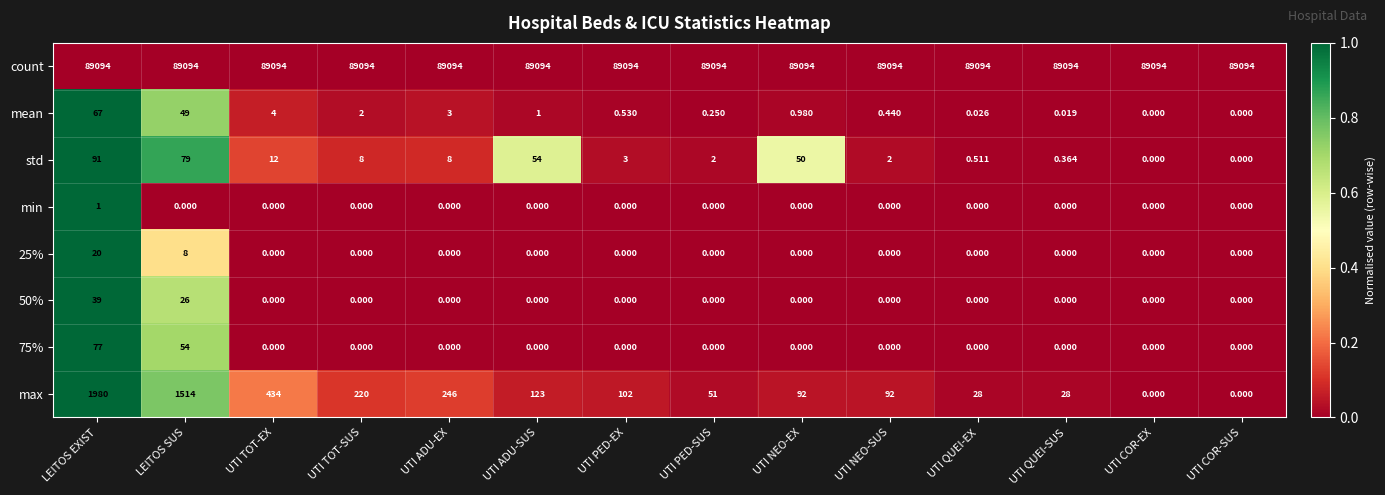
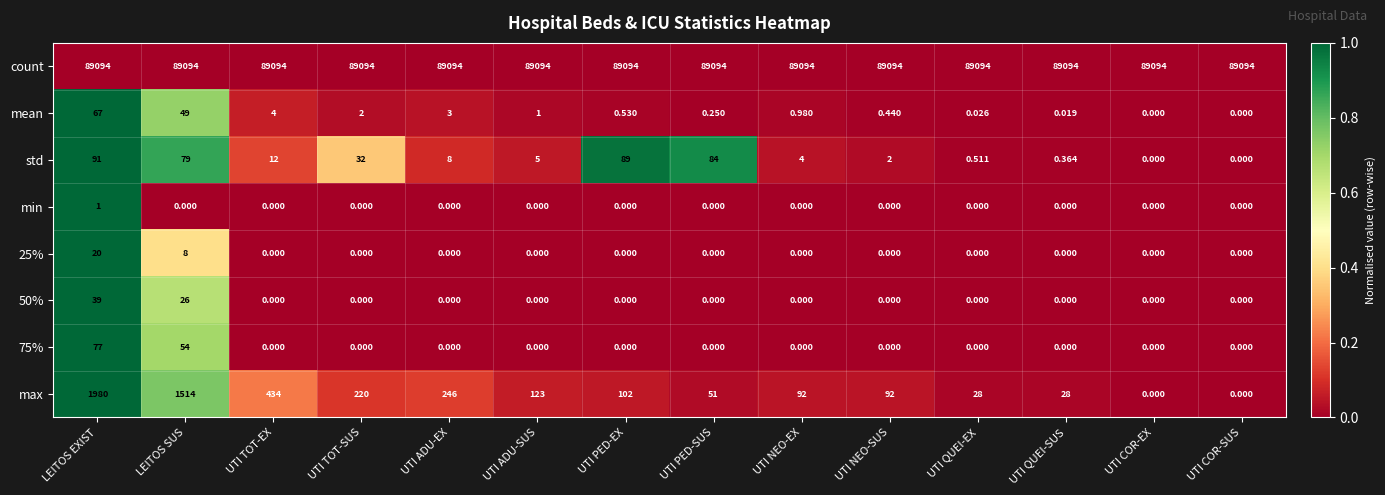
std, UTI TOT-SUS: 8 -> 32
std, UTI ADU-SUS: 54 -> 5
std, UTI PED-EX: 3 -> 89
std, UTI PED-SUS: 2 -> 84
std, UTI NEO-EX: 50 -> 4
